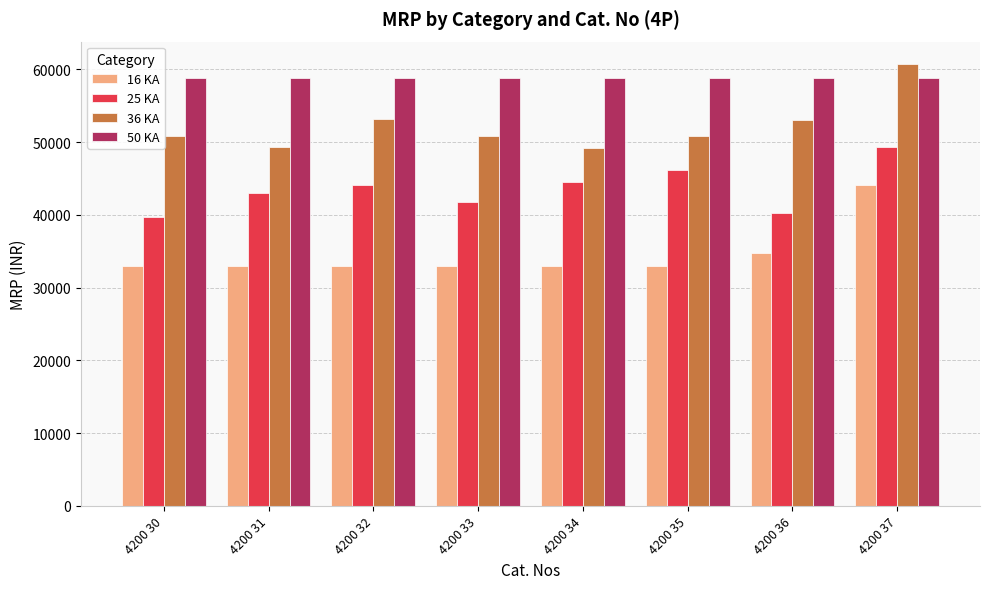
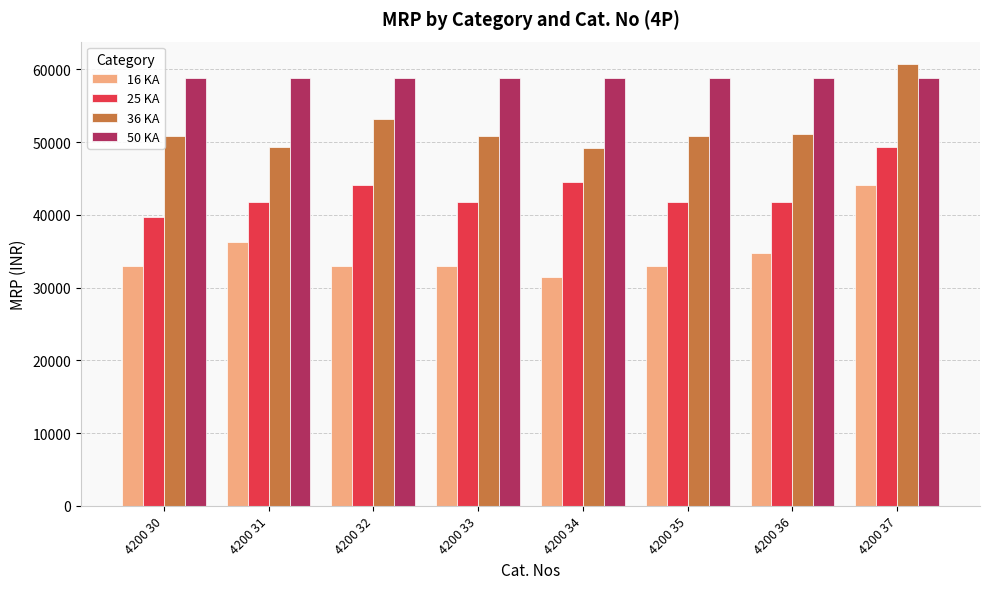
16 KA, 4200 31: 33000 -> 36000
25 KA, 4200 31: 43000 -> 42000
16 KA, 4200 34: 33000 -> 31000
25 KA, 4200 35: 46000 -> 42000
25 KA, 4200 36: 40000 -> 42000
36 KA, 4200 36: 53000 -> 51000
